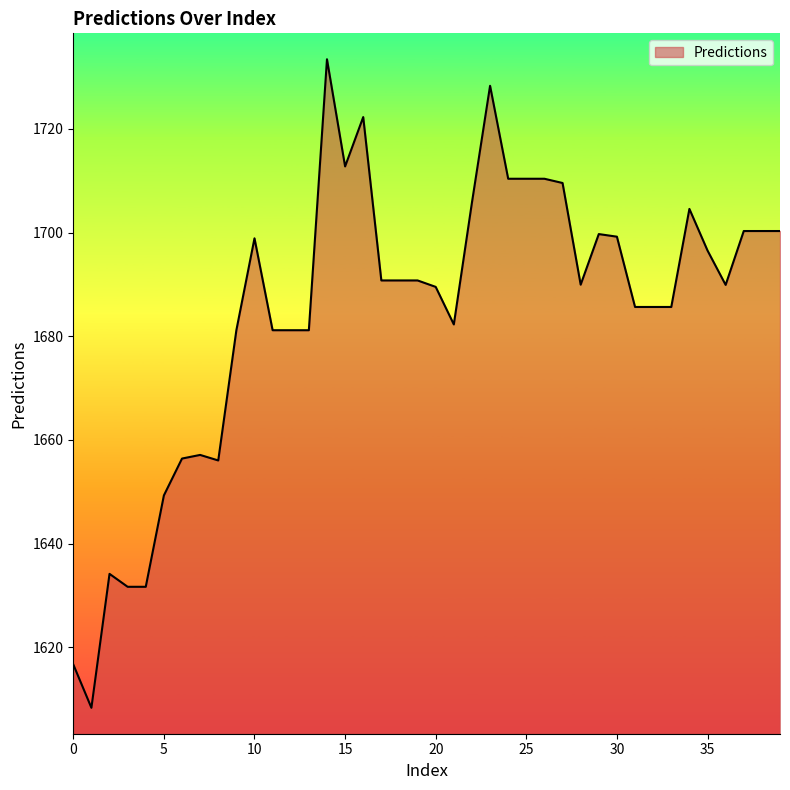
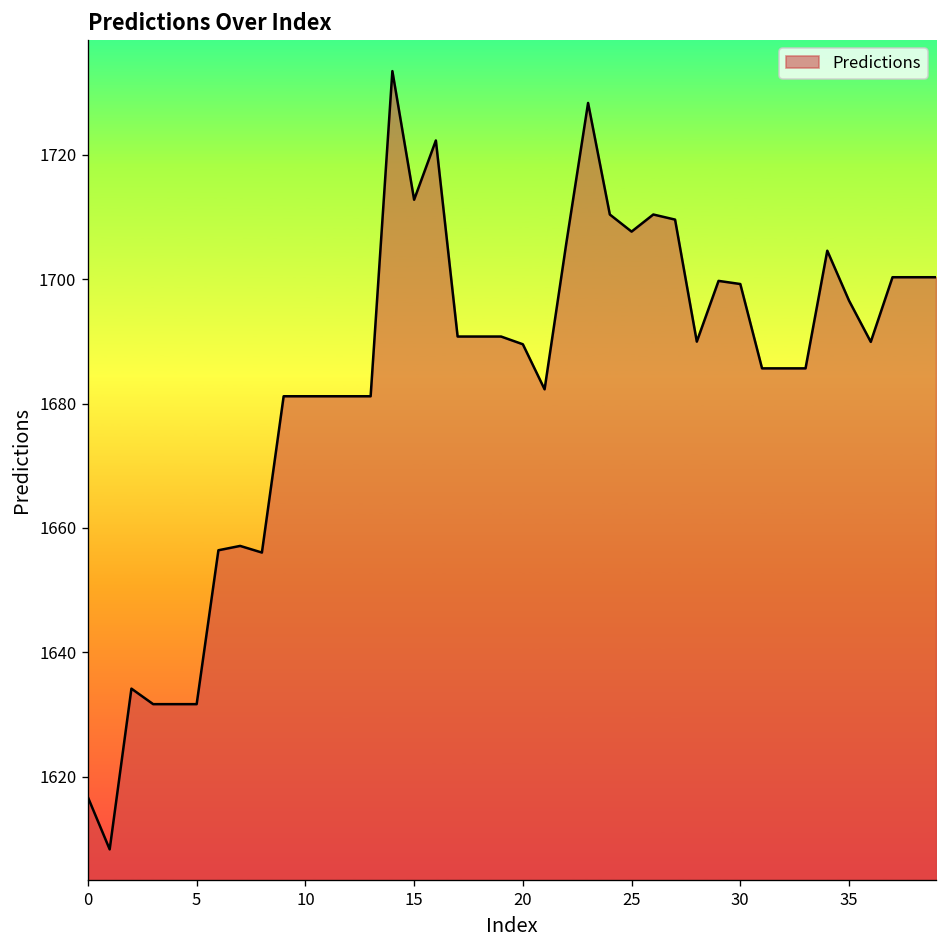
5: 1649 -> 1632
10: 1699 -> 1681
25: 1710 -> 1708
